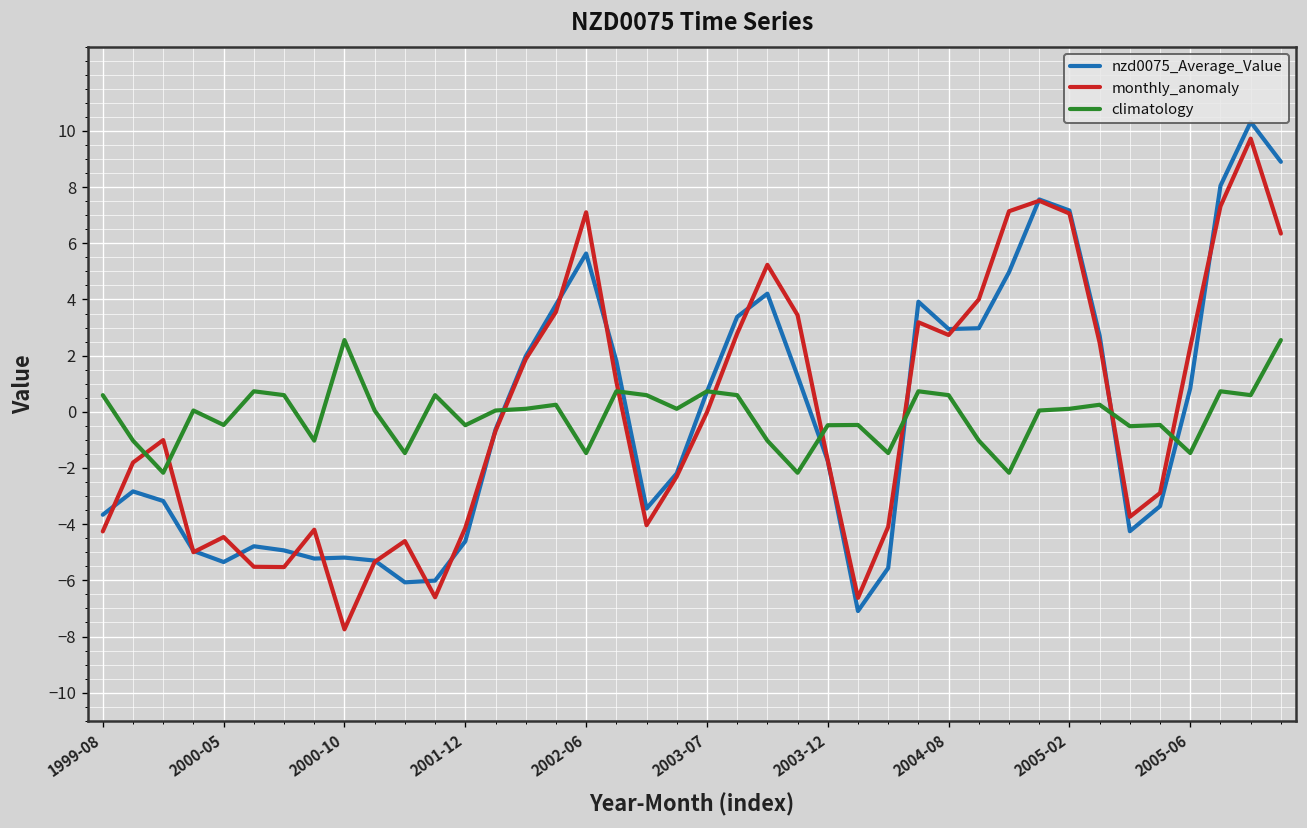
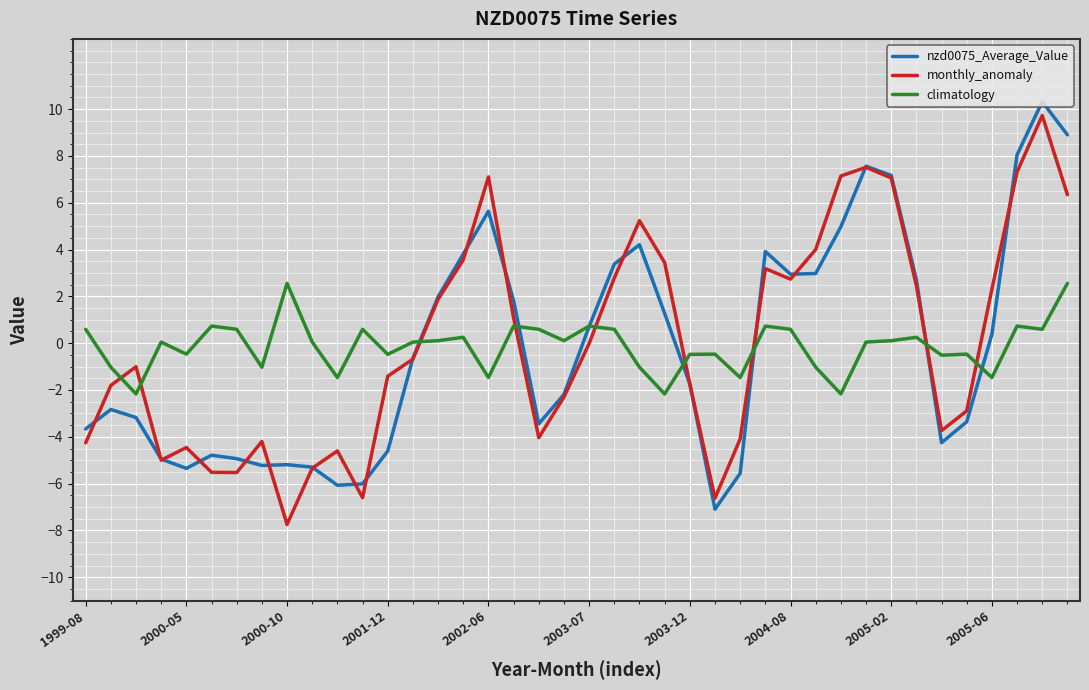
monthly_anomaly, 2001-12: -4.1 -> -1.4
nzd0075_Average_Value, 2005-06: 0.8 -> 0.4
